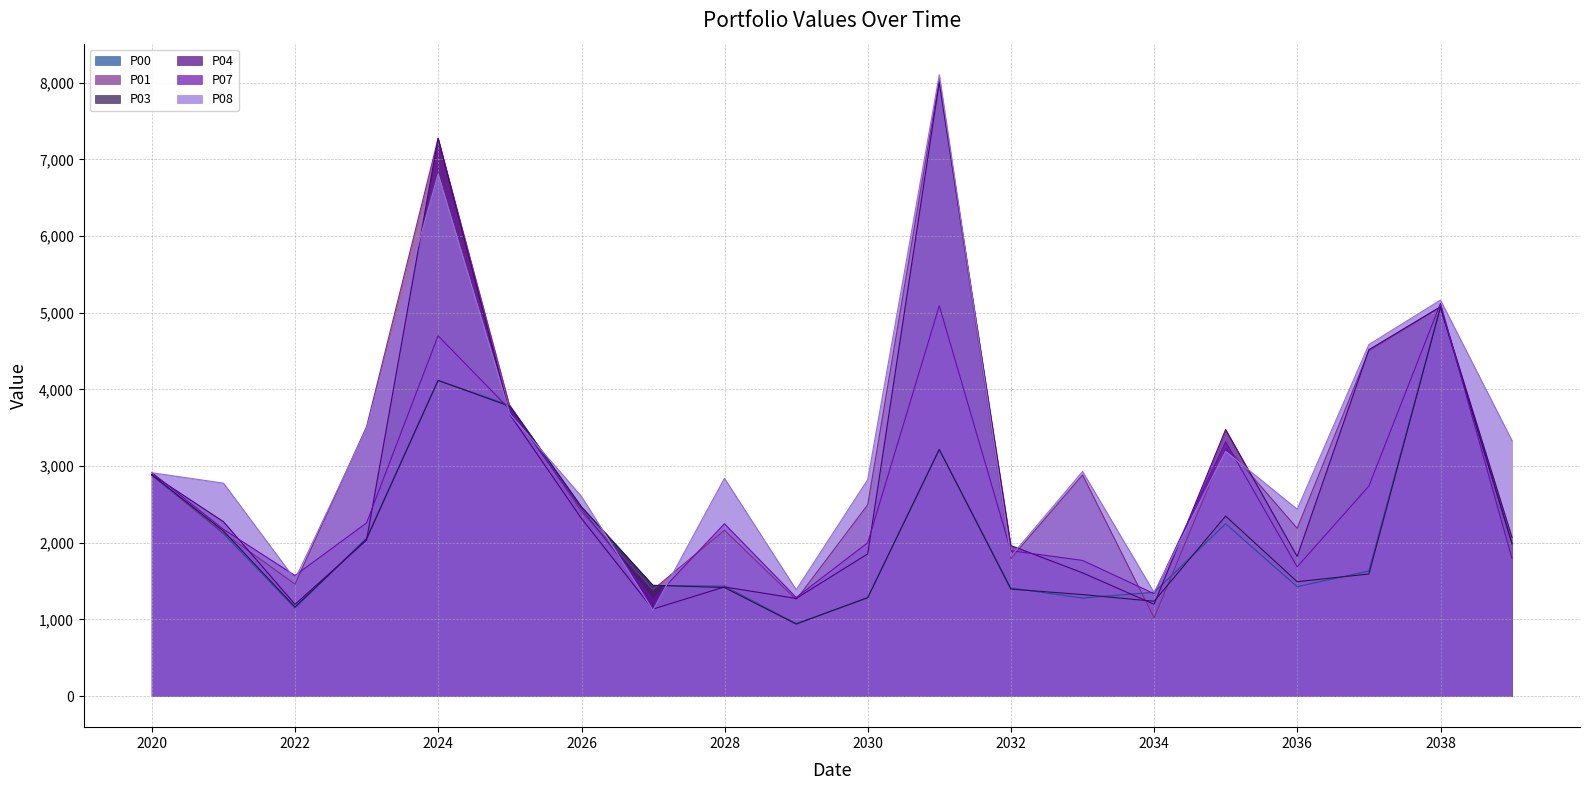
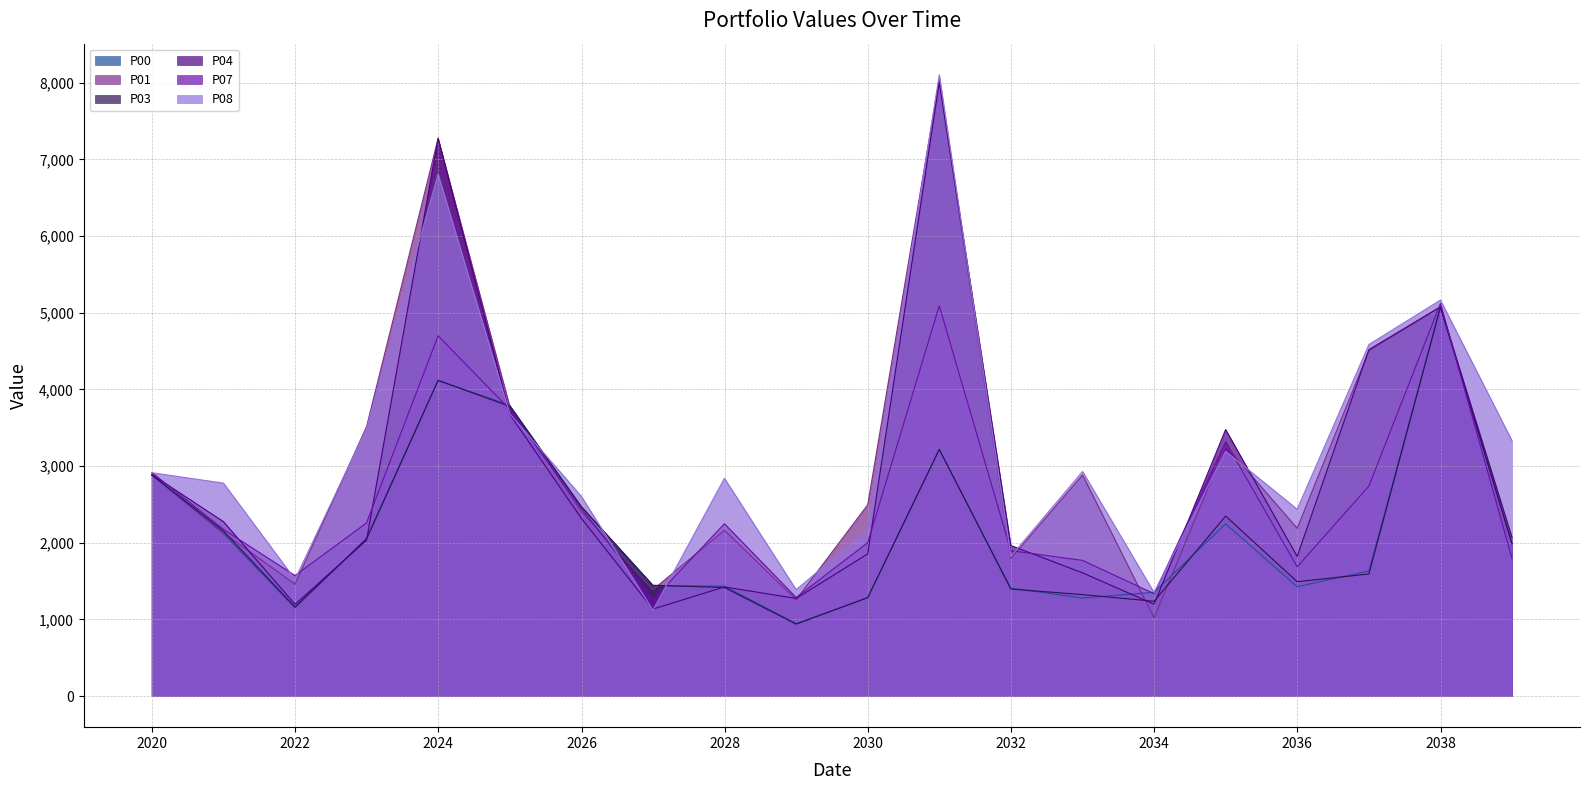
P08, 2030: 2,800 -> 2,200
